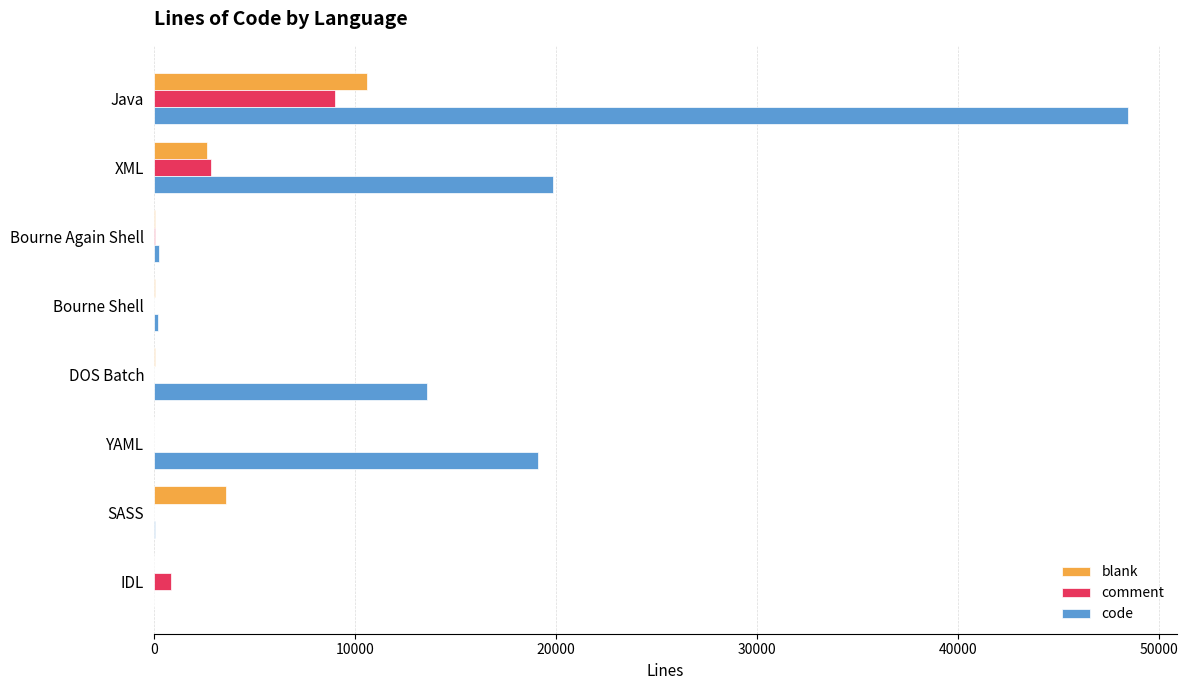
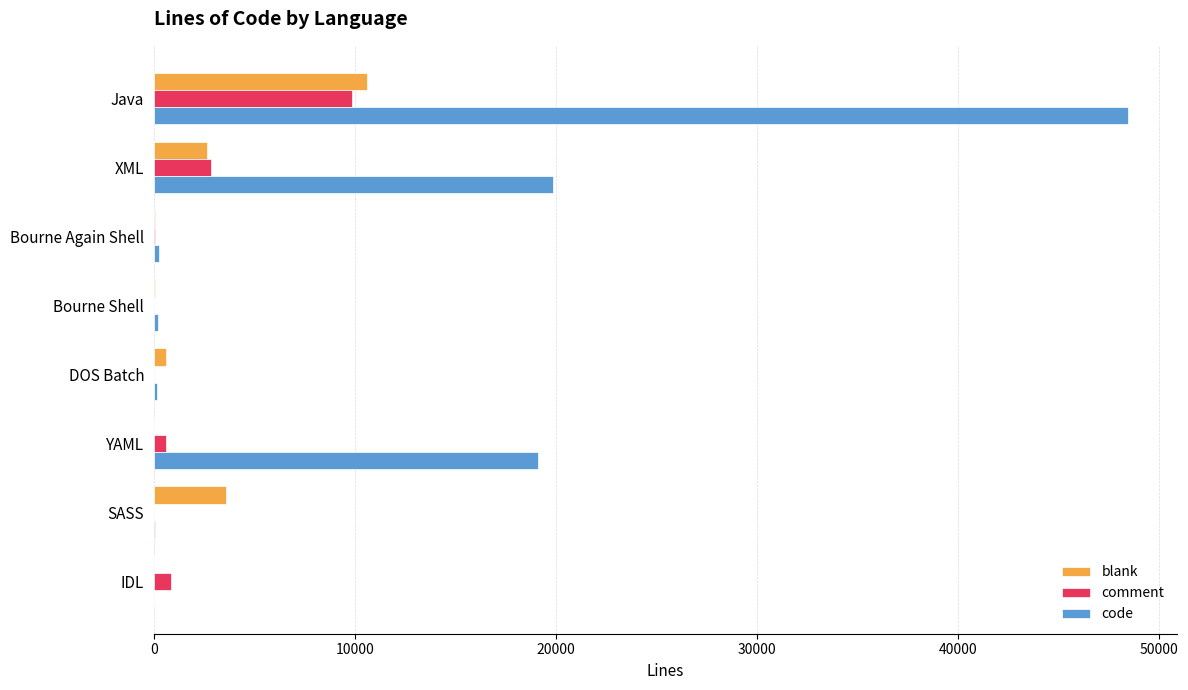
comment, Java: 9000 -> 9900
blank, DOS Batch: 0 -> 600
code, DOS Batch: 13600 -> 100
comment, YAML: 0 -> 600
